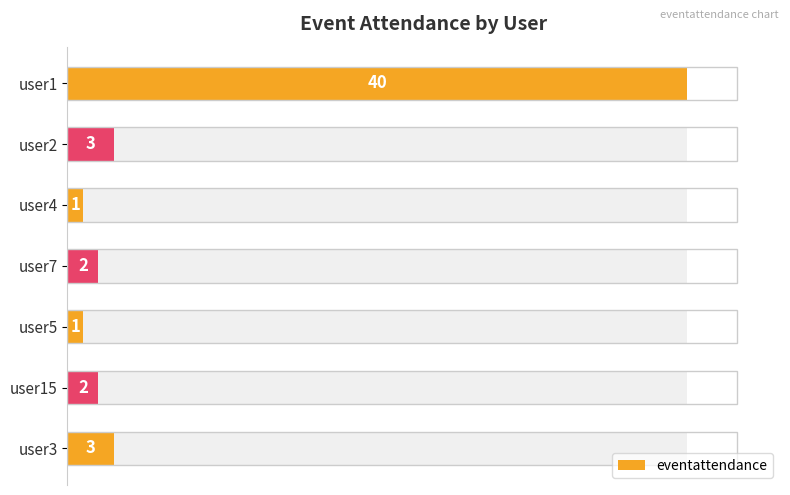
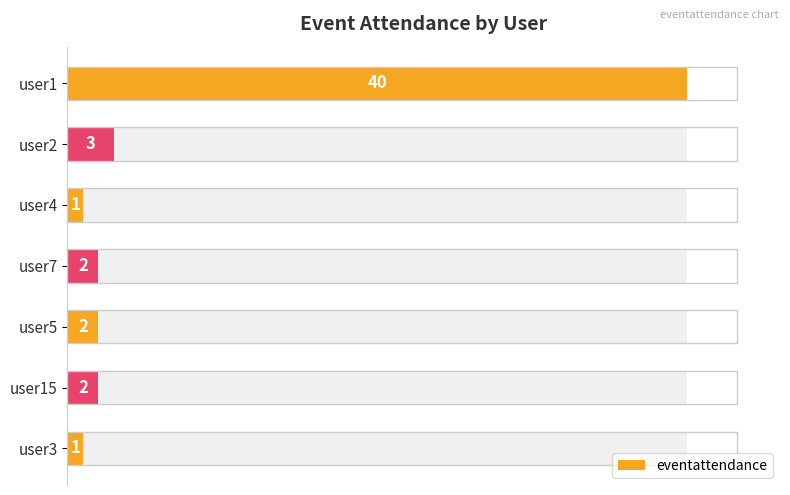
eventattendance, user5: 1 -> 2
eventattendance, user3: 3 -> 1
